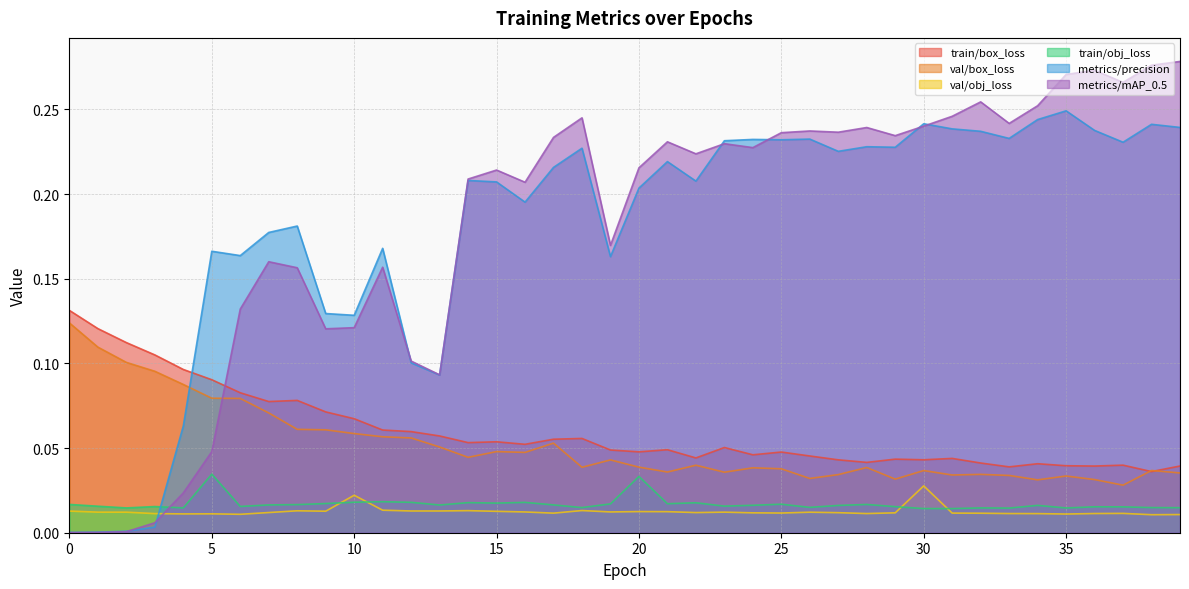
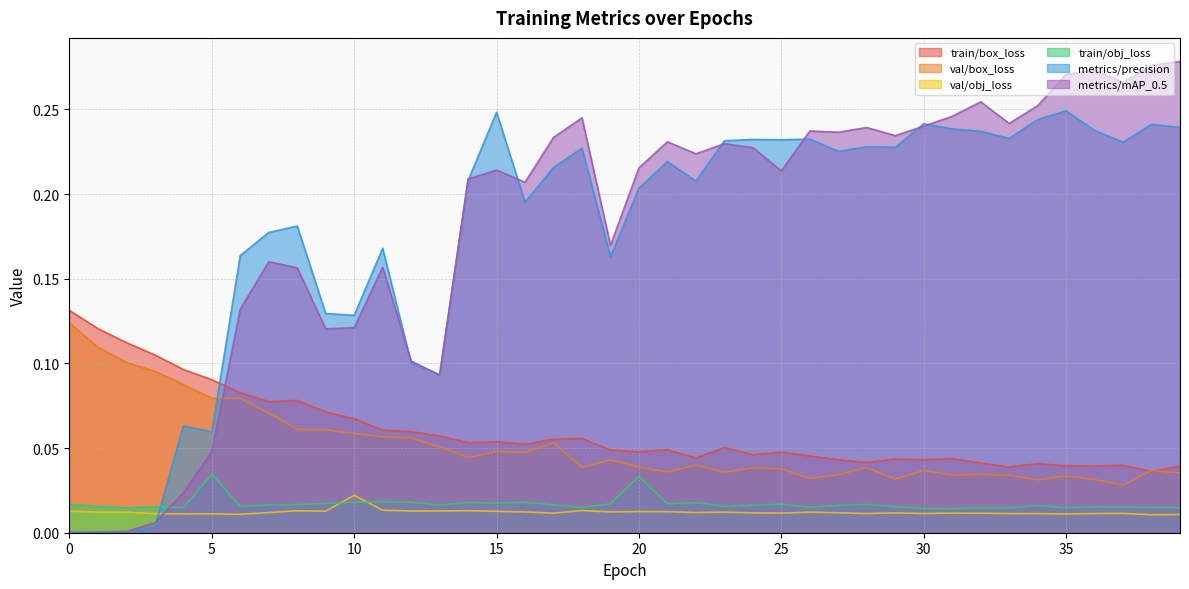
metrics/precision, 5: 0.166 -> 0.060
metrics/precision, 15: 0.207 -> 0.248
metrics/mAP_0.5, 25: 0.236 -> 0.214
val/obj_loss, 30: 0.028 -> 0.011
